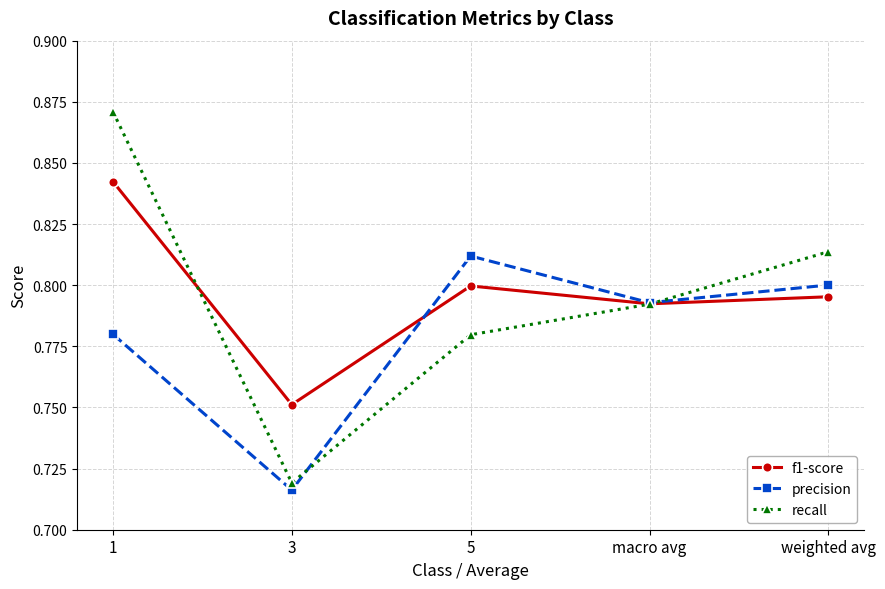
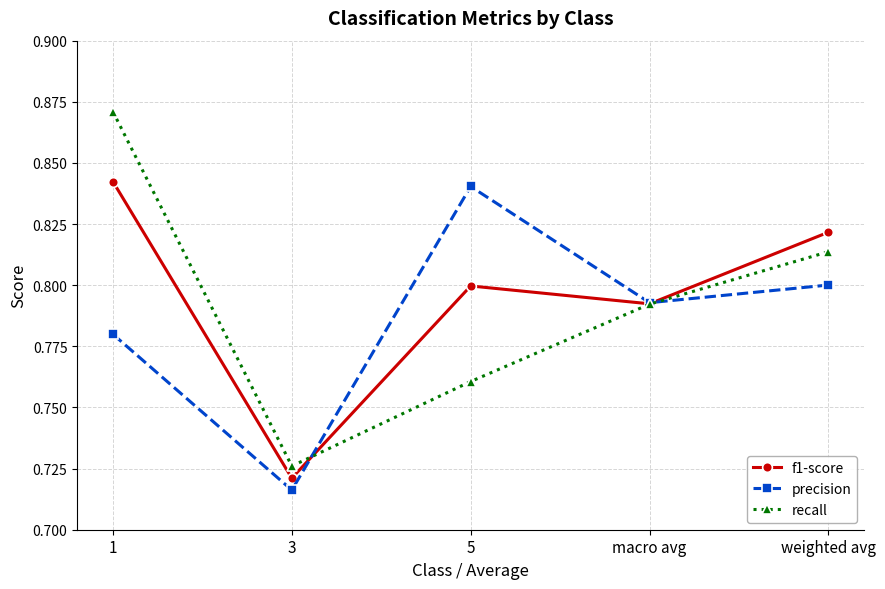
f1-score, 3: 0.751 -> 0.721
recall, 3: 0.719 -> 0.726
precision, 5: 0.812 -> 0.840
recall, 5: 0.780 -> 0.761
f1-score, weighted avg: 0.795 -> 0.822
